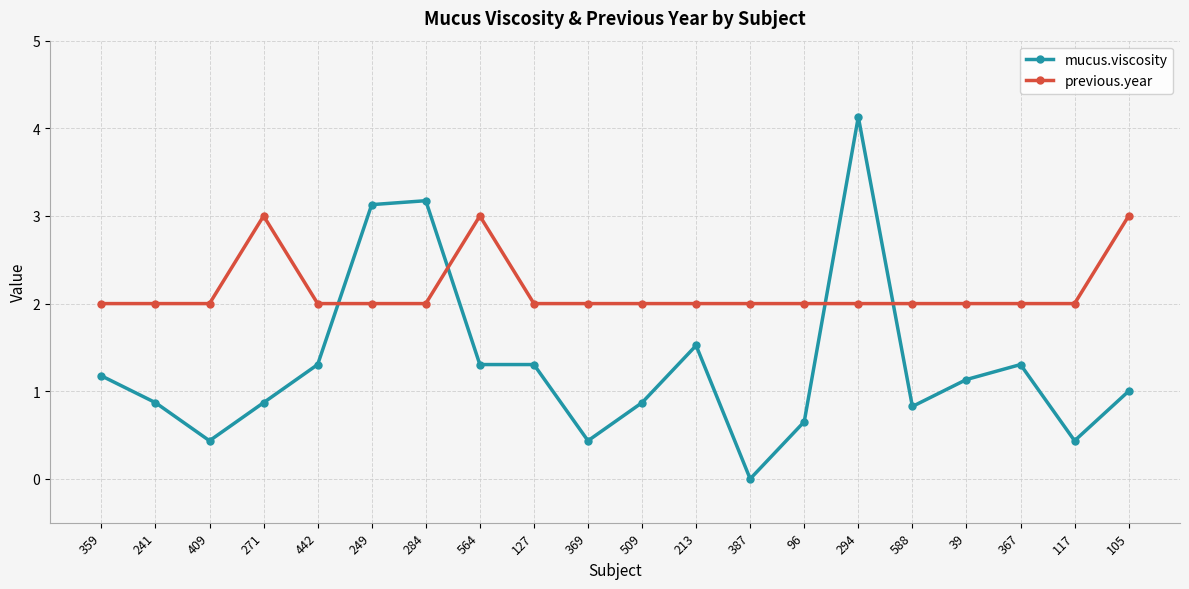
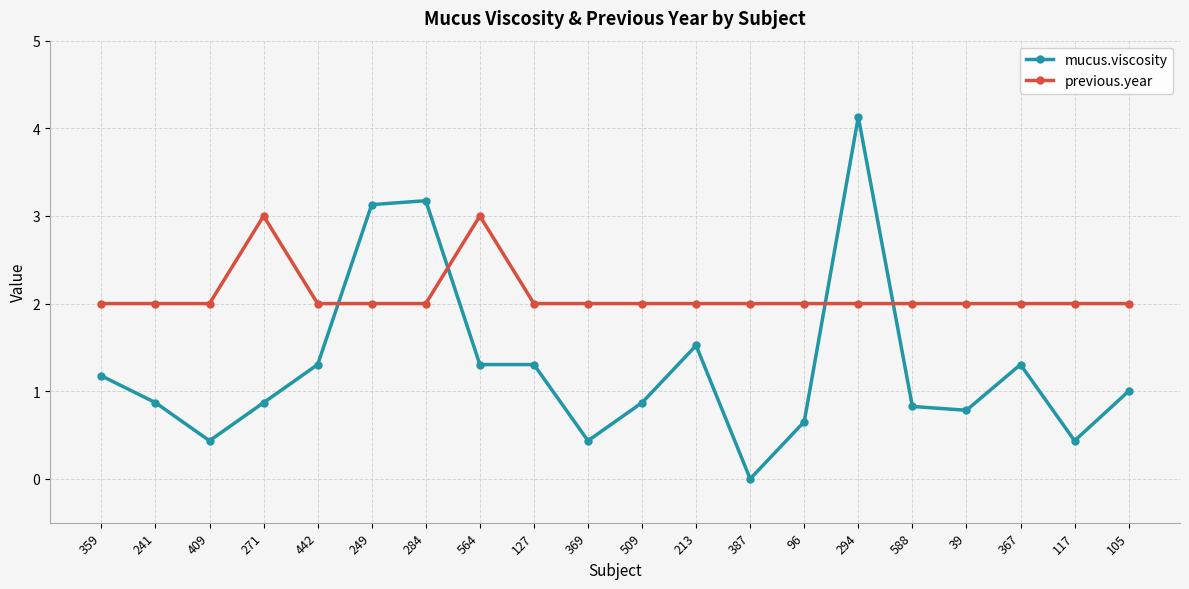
mucus.viscosity, 39: 1.1 -> 0.8
previous.year, 105: 3 -> 2
